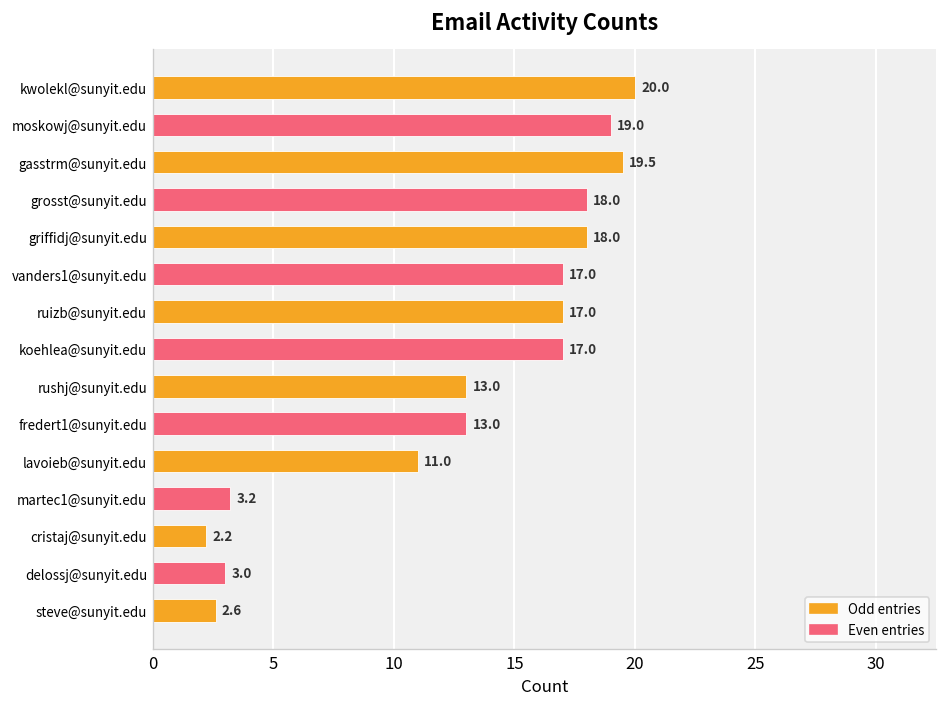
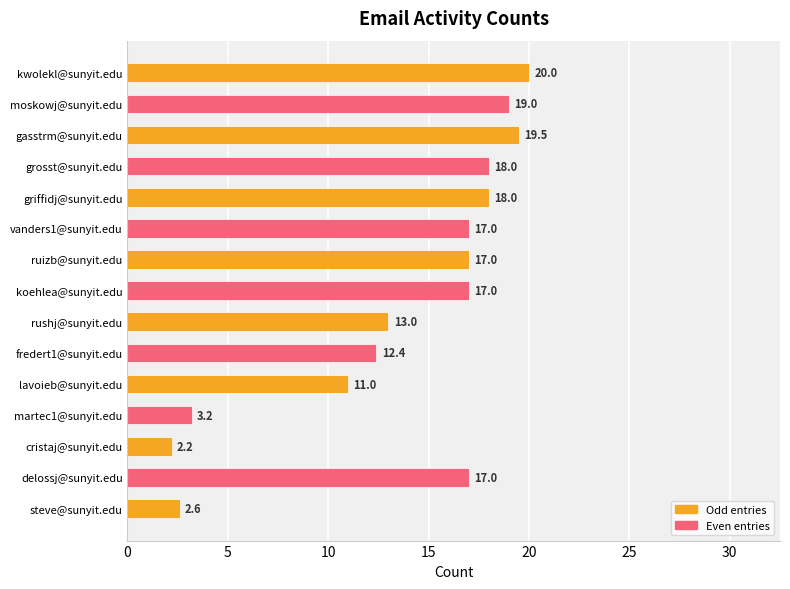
fredert1@sunyit.edu: 13.0 -> 12.4
delossj@sunyit.edu: 3.0 -> 17.0
